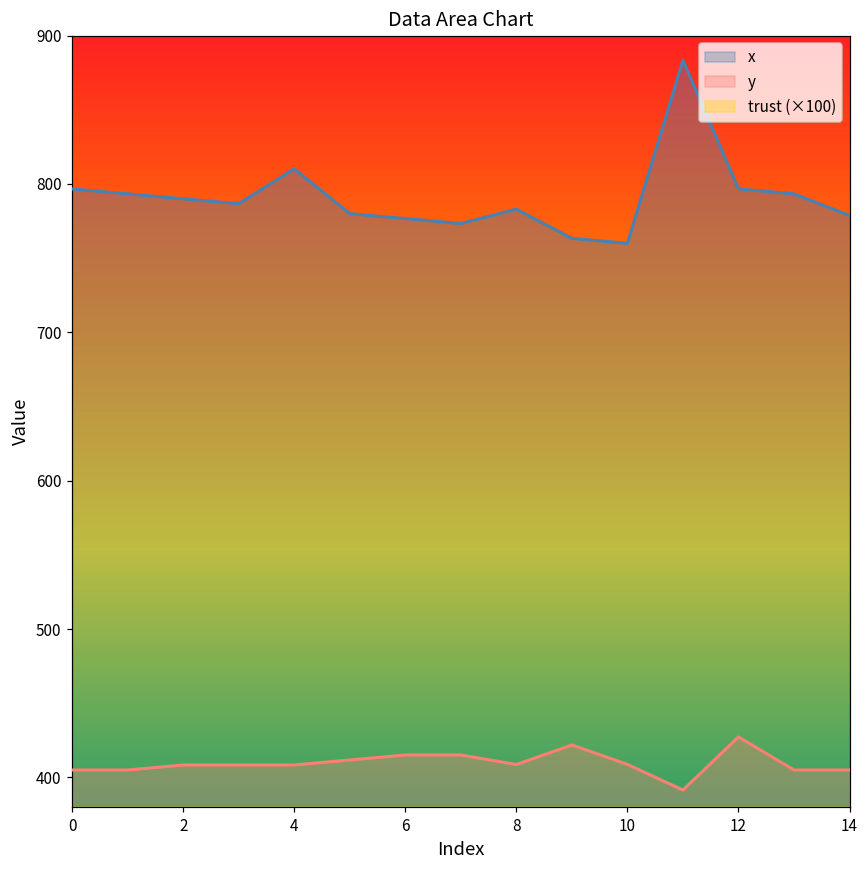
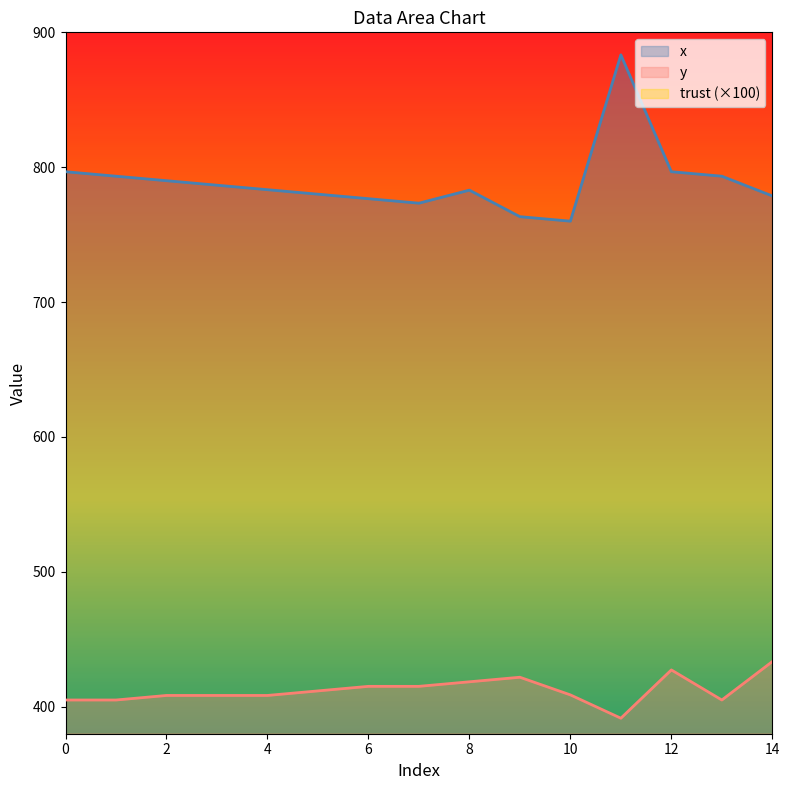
x, 4: 810 -> 783
y, 8: 409 -> 419
y, 14: 405 -> 434
